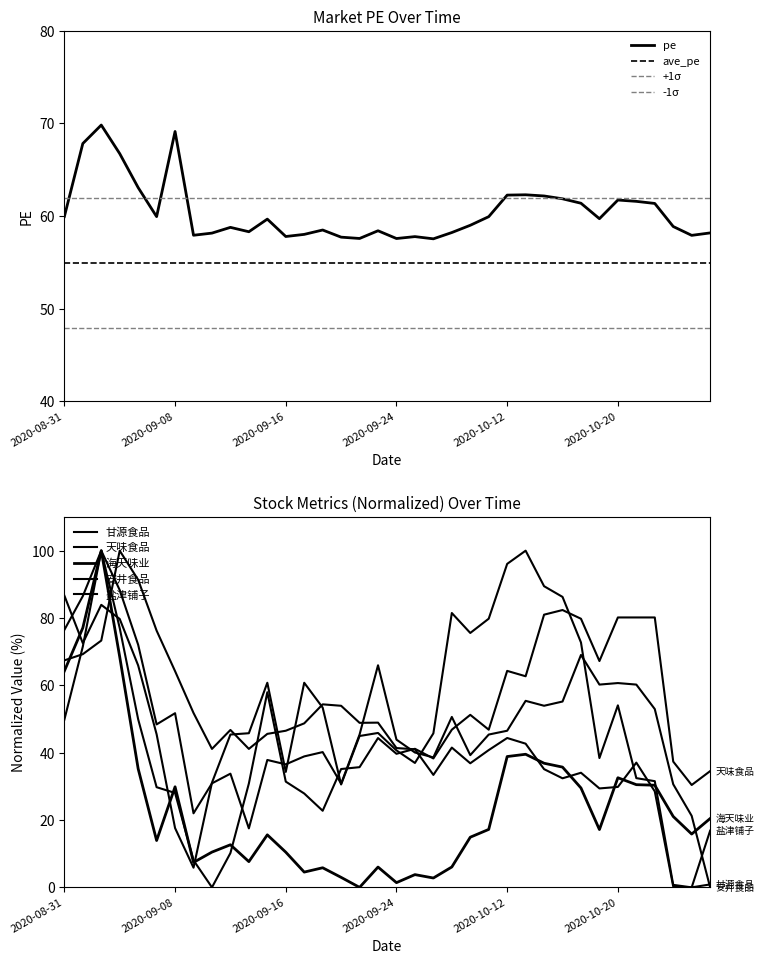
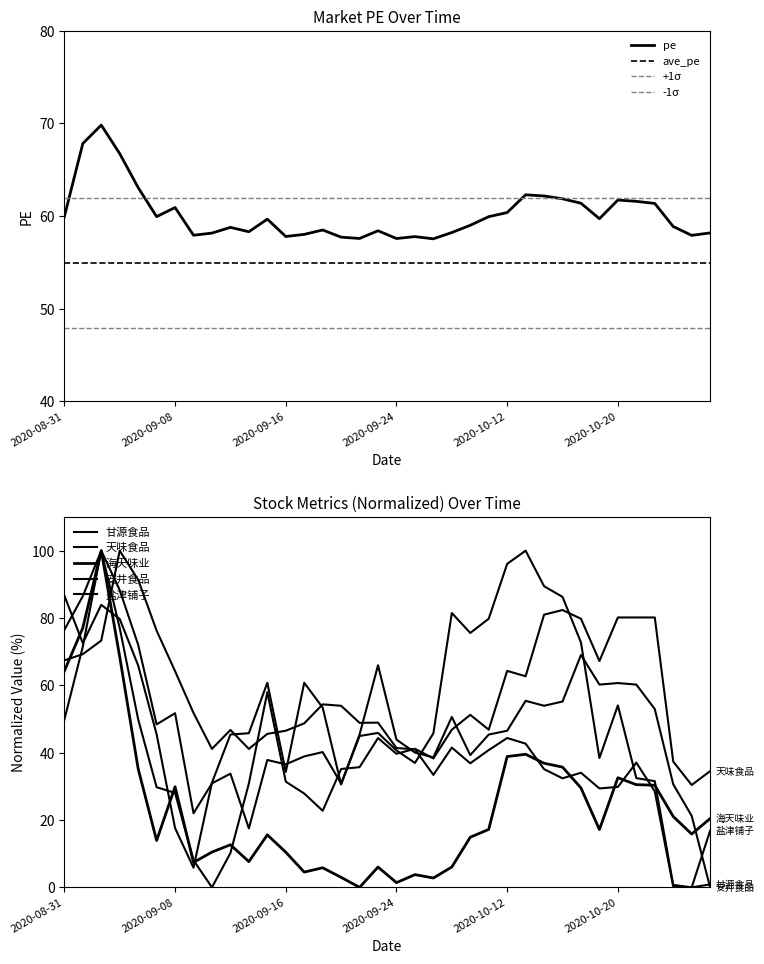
Market PE Over Time, 2020-09-08: 69 -> 61
Market PE Over Time, 2020-10-12: 62 -> 60
